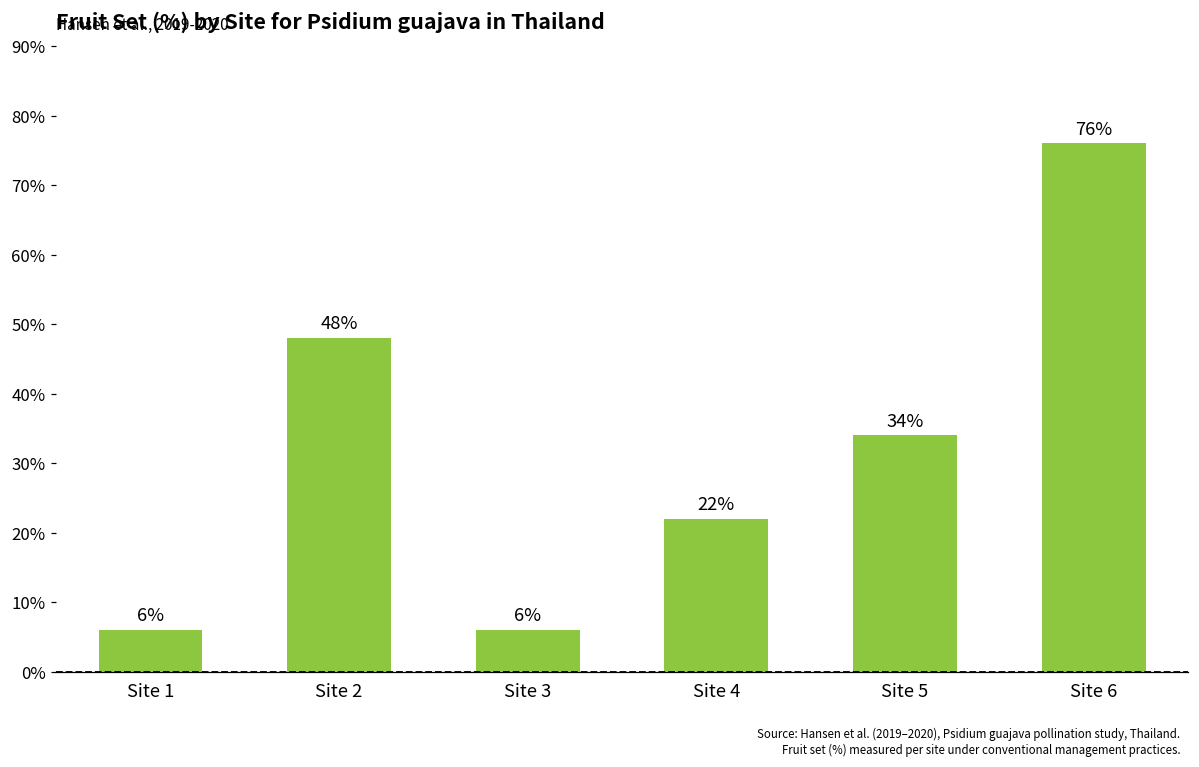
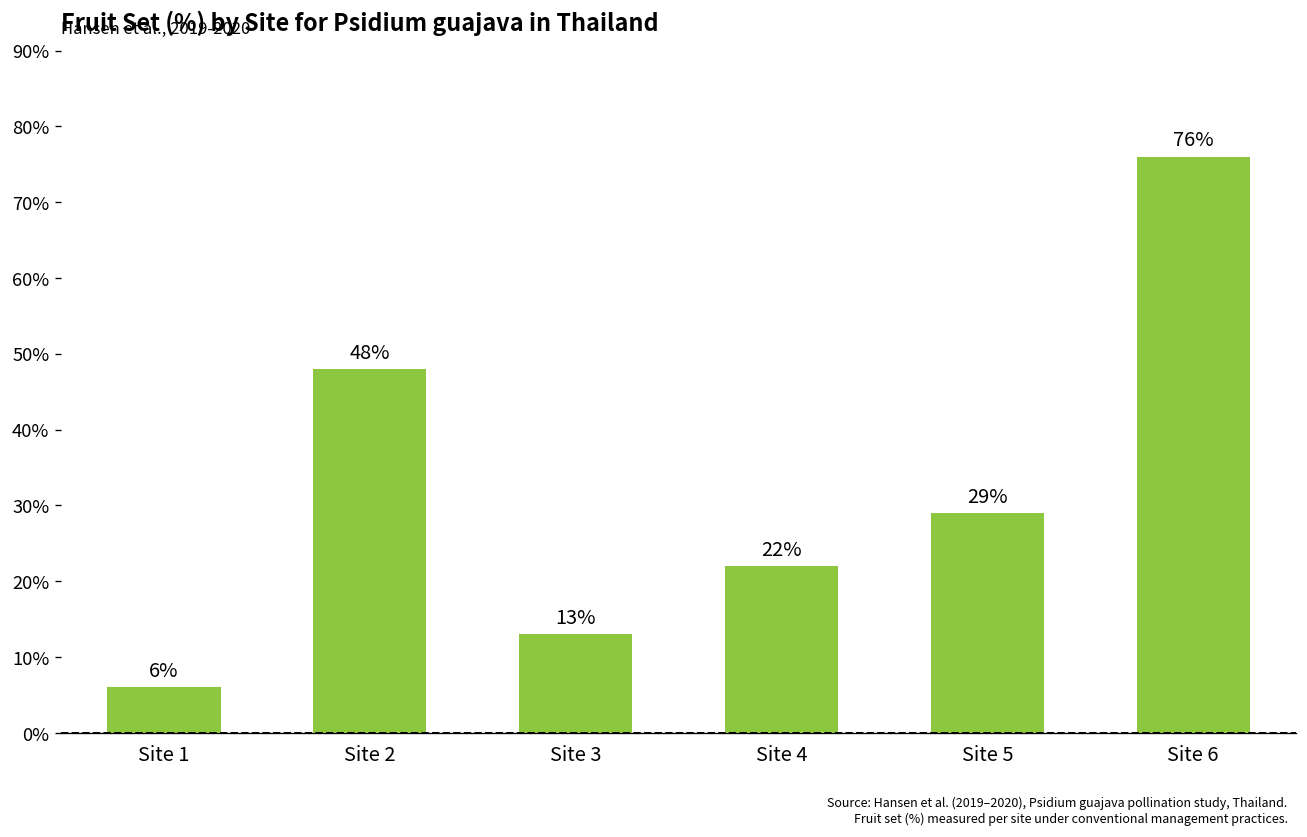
Site 3: 6% -> 13%
Site 5: 34% -> 29%
